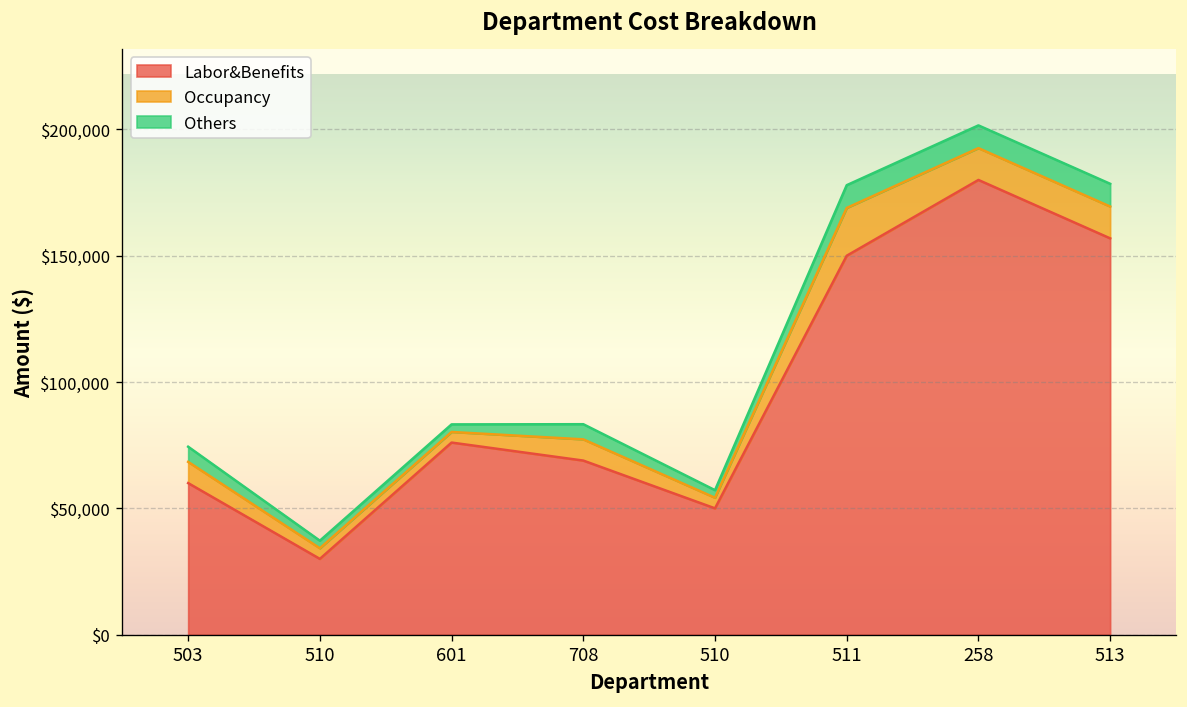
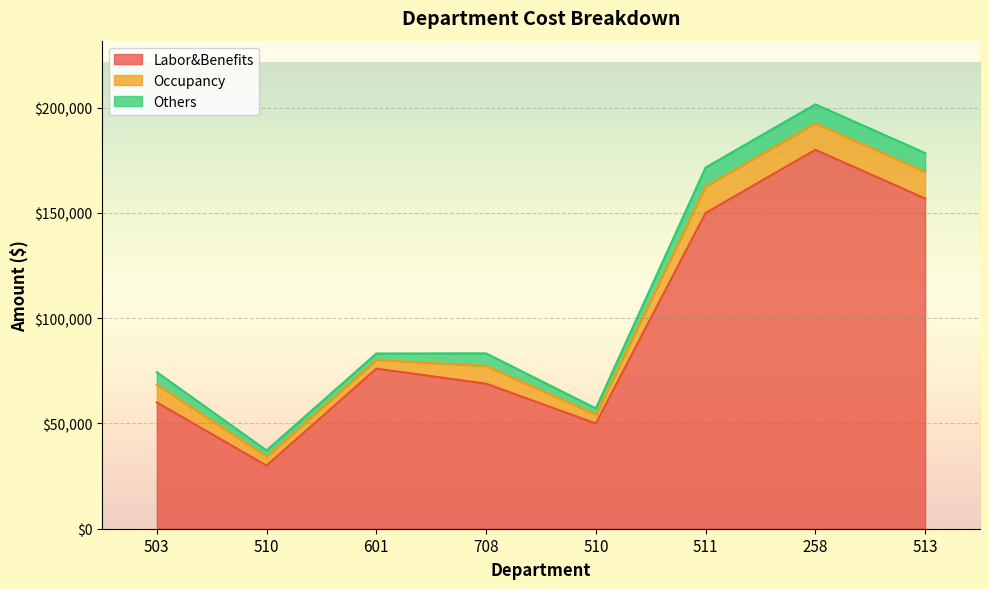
Occupancy, 511: $19,000 -> $13,000
